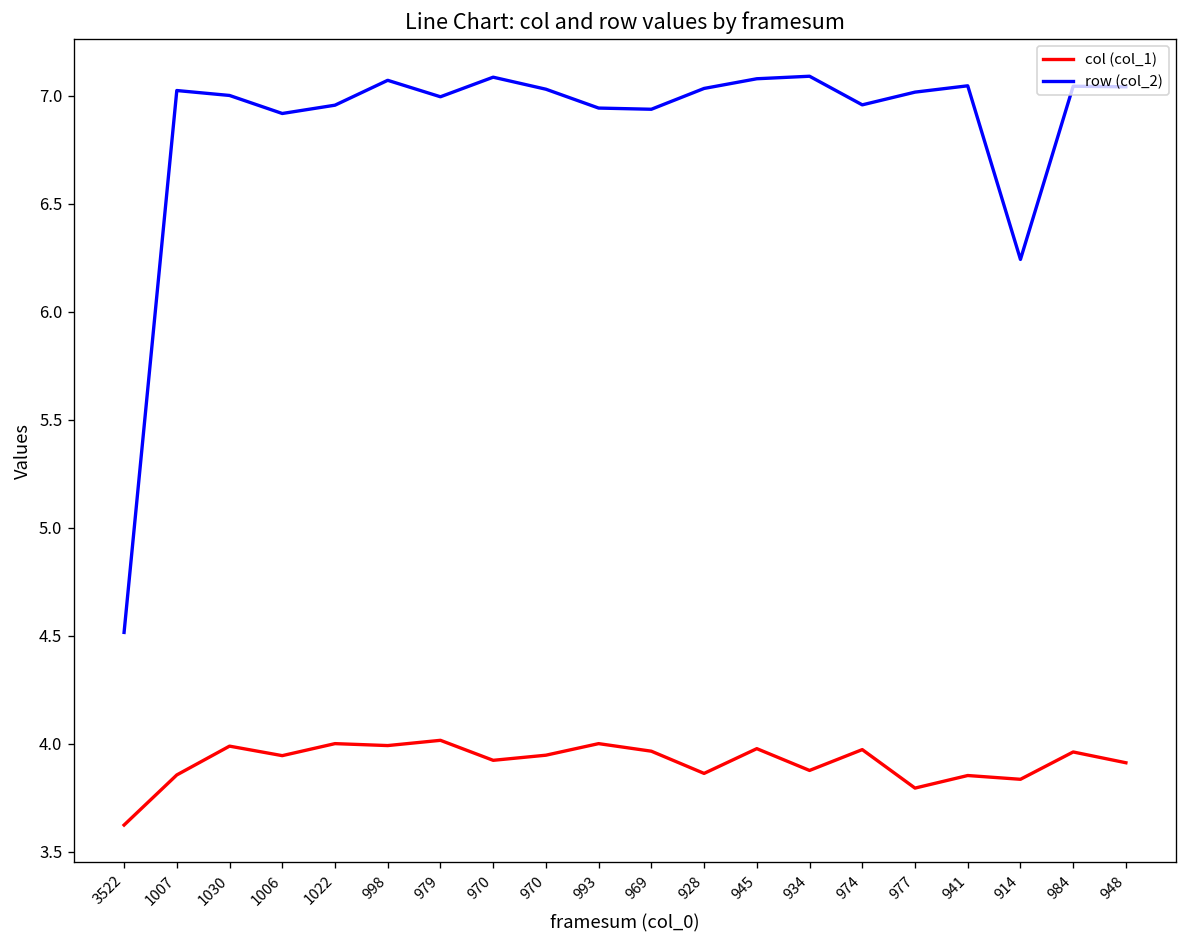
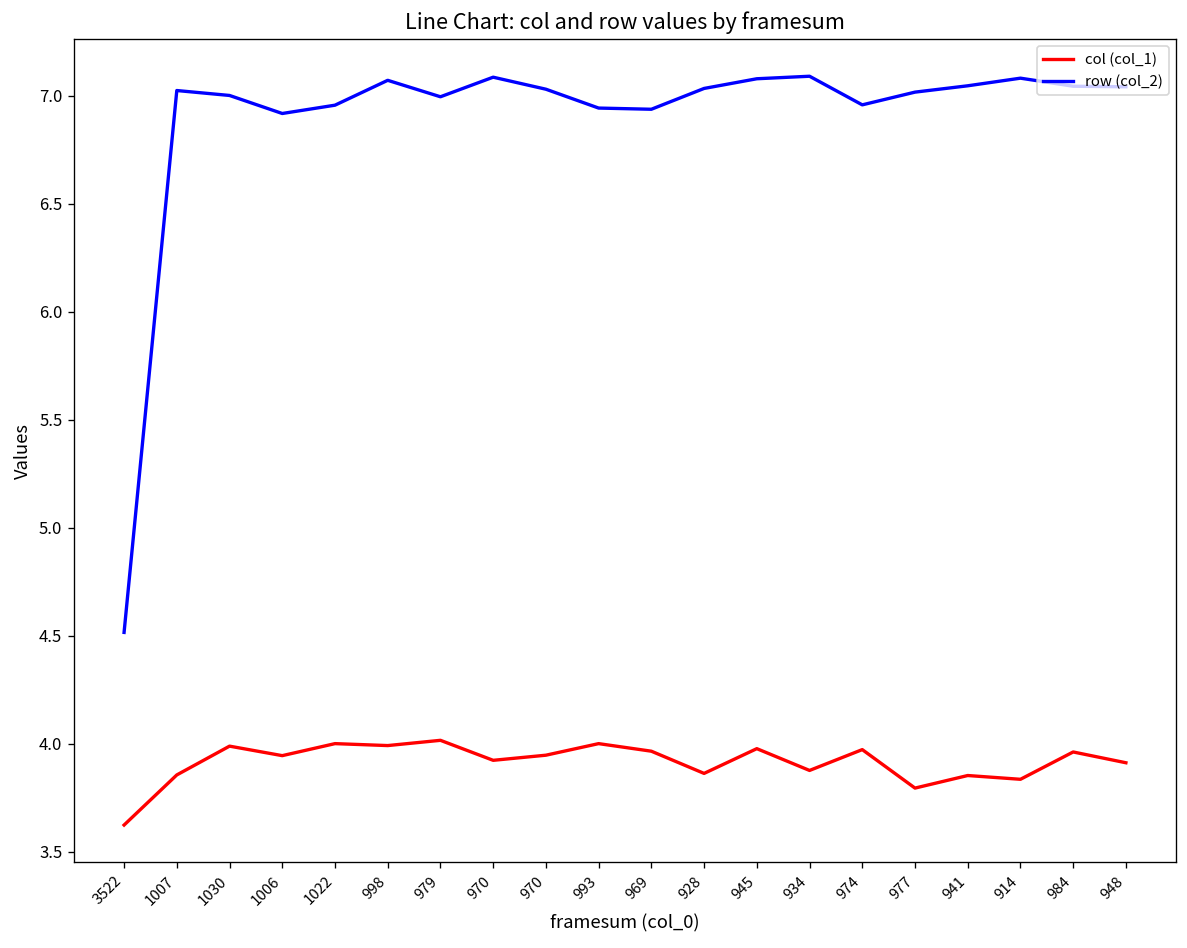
row (col_2), 914: 6.24 -> 7.08
